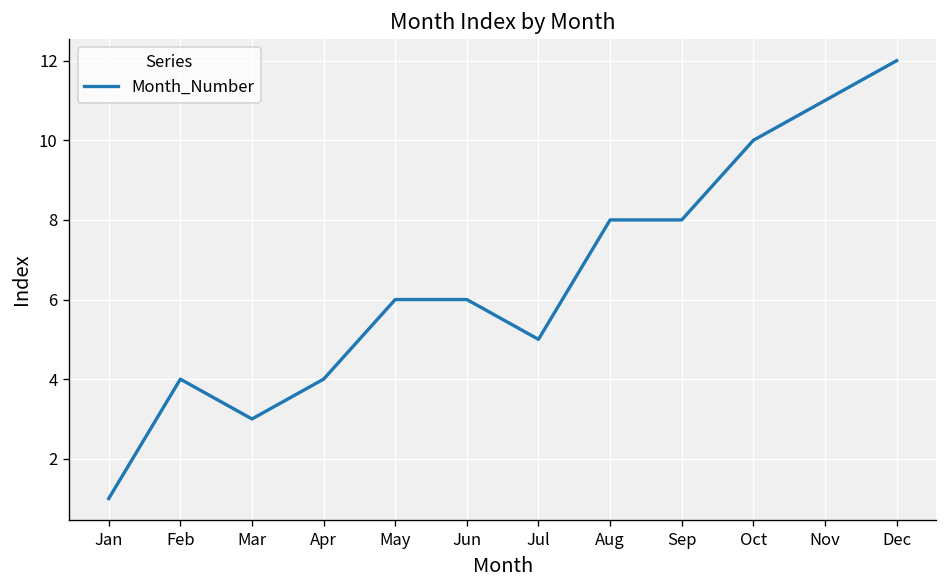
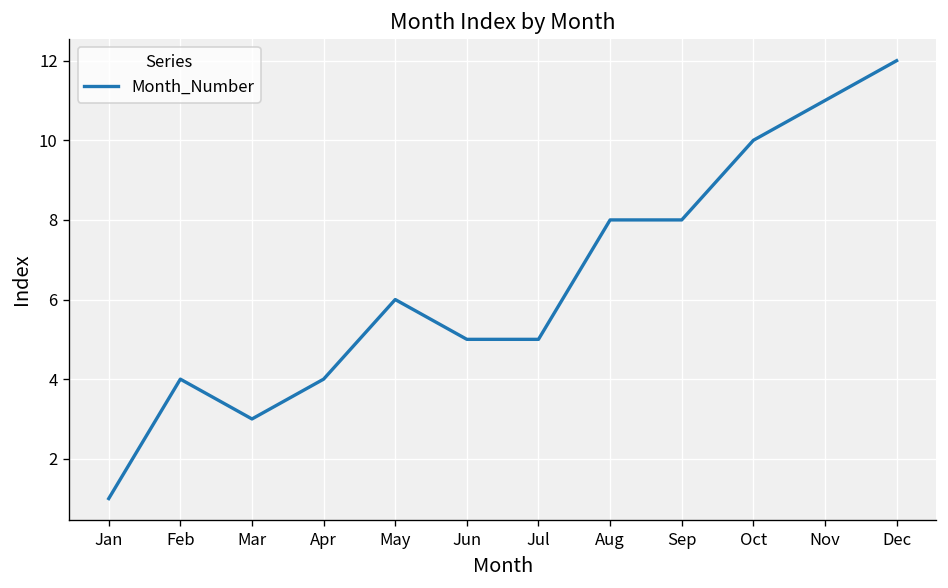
Jun: 6 -> 5
